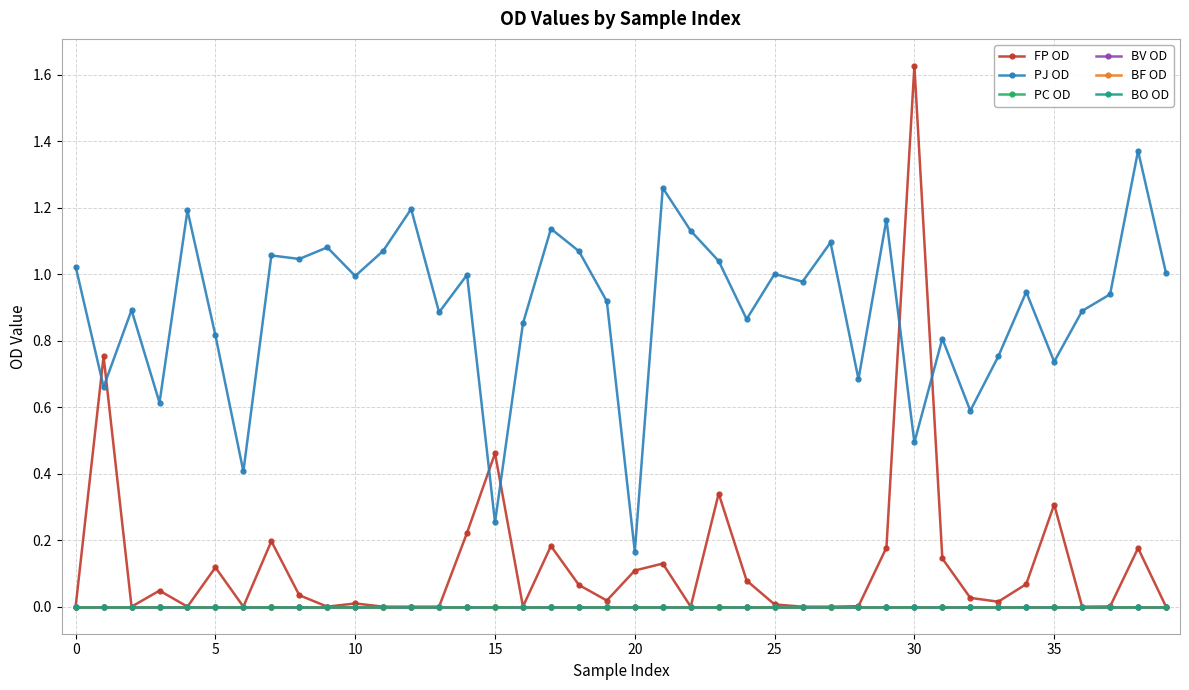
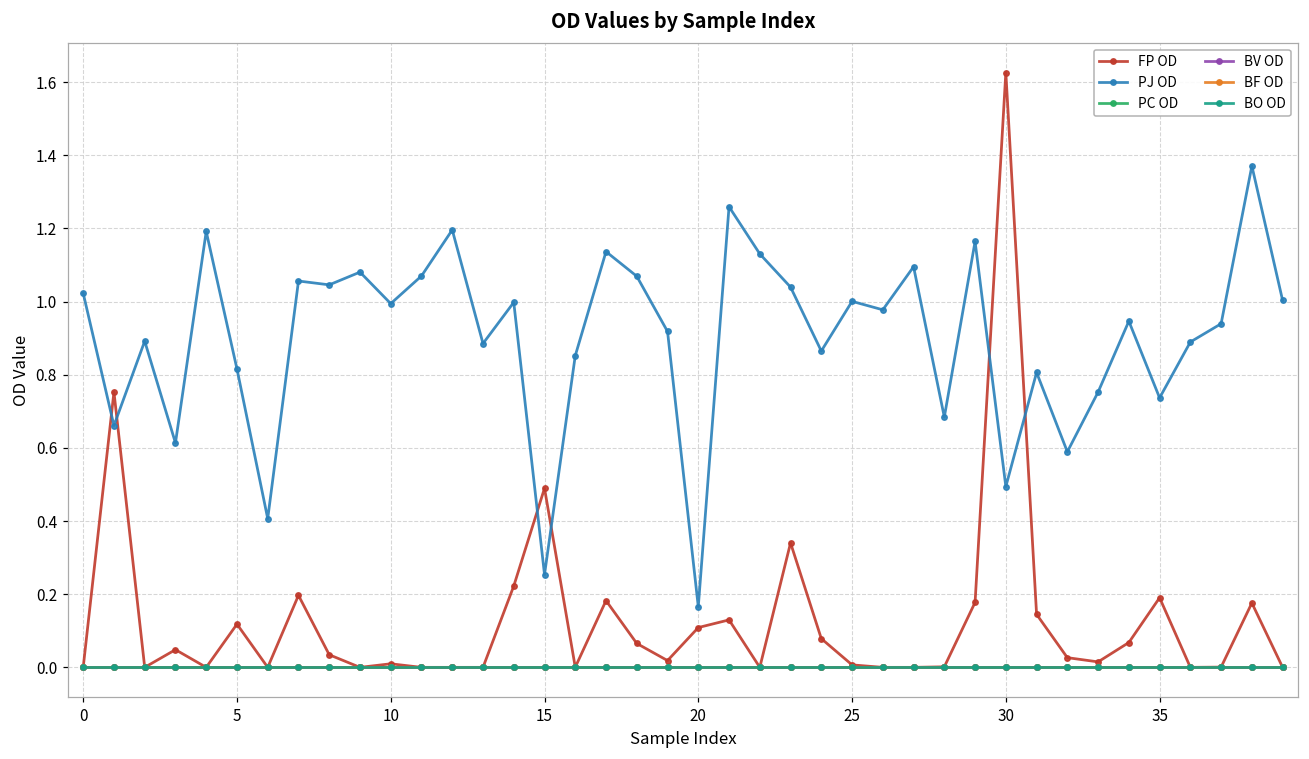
FP OD, 15: 0.46 -> 0.49
FP OD, 35: 0.31 -> 0.19
